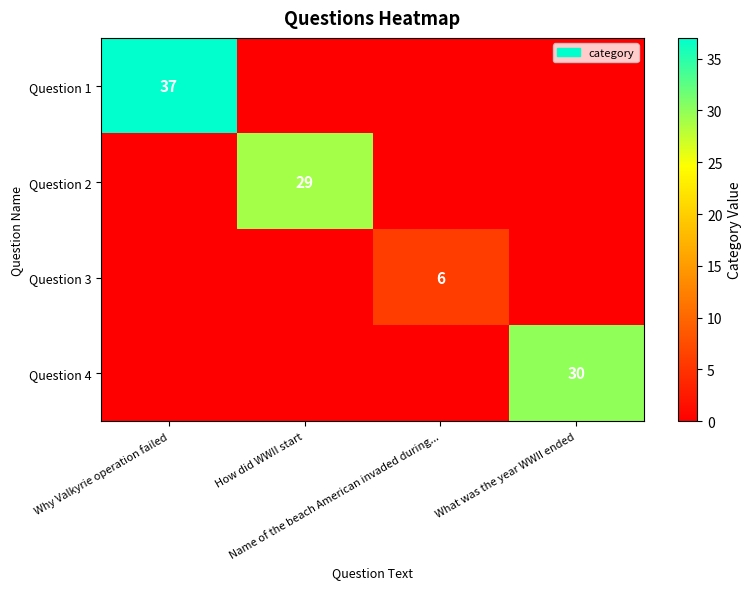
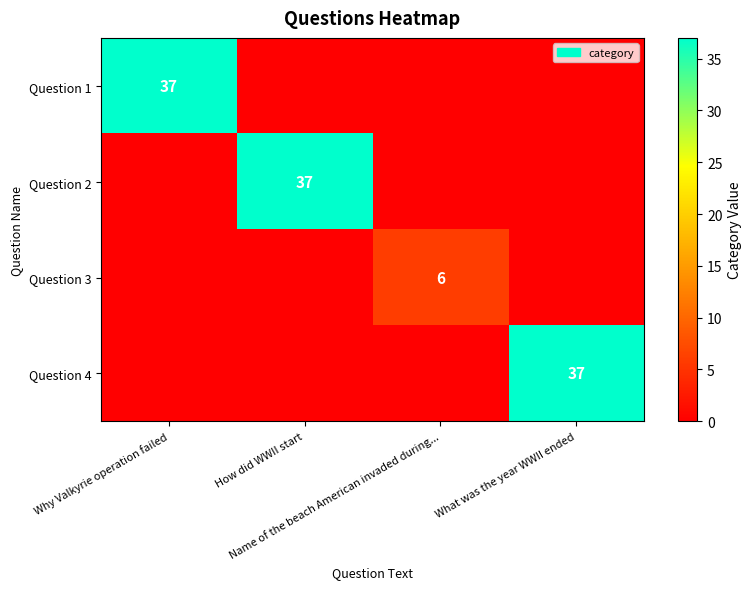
Question 2, How did WWII start: 29 -> 37
Question 4, What was the year WWII ended: 30 -> 37
